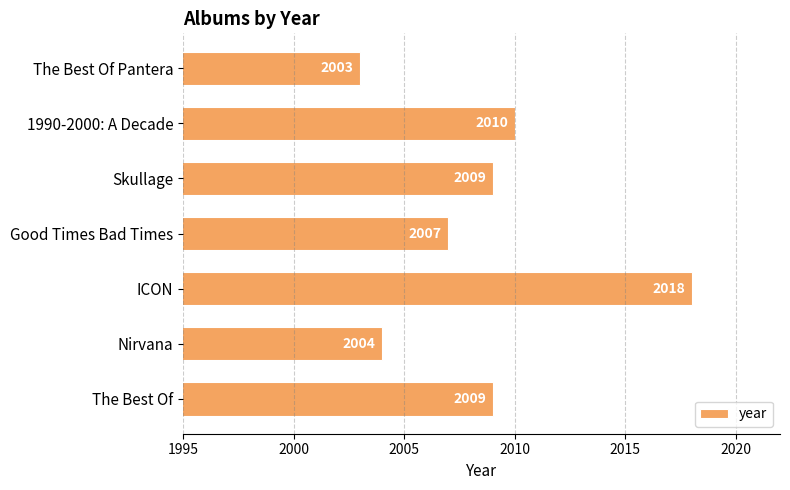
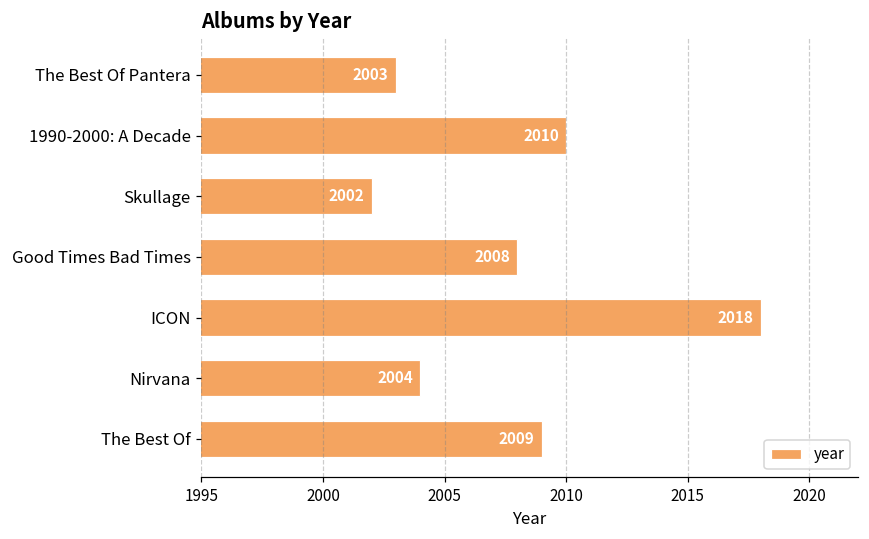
Skullage: 2009 -> 2002
Good Times Bad Times: 2007 -> 2008
